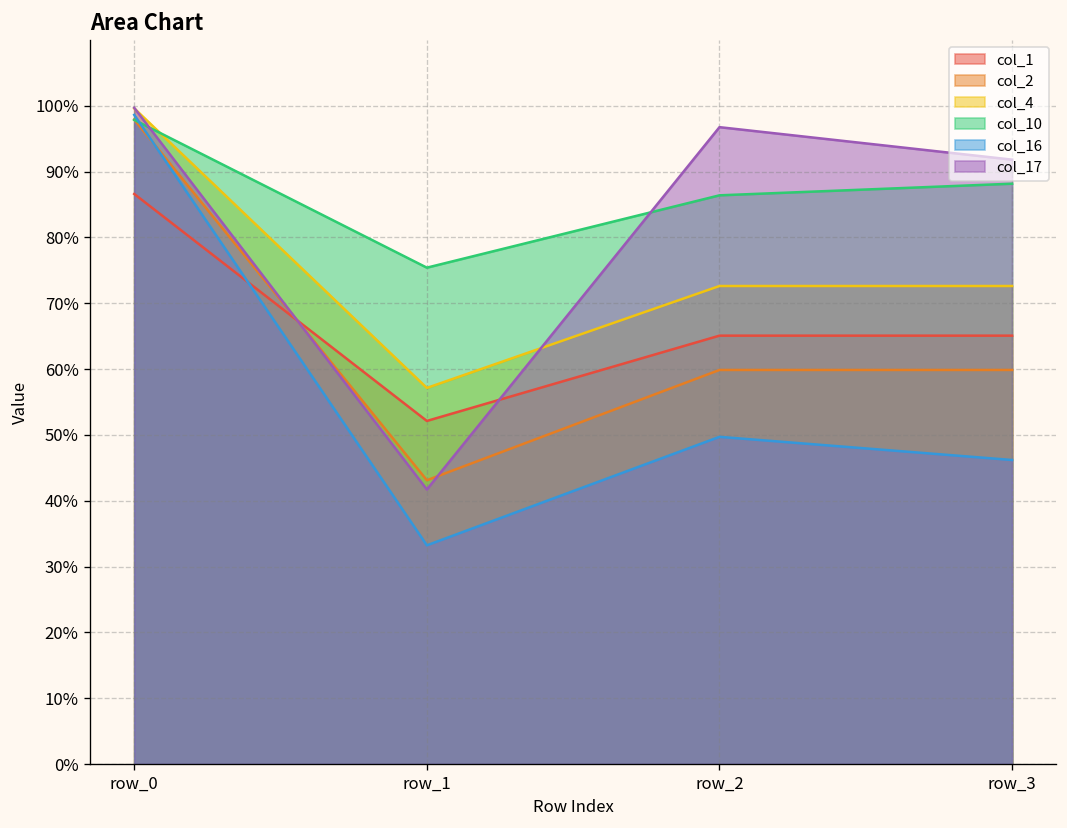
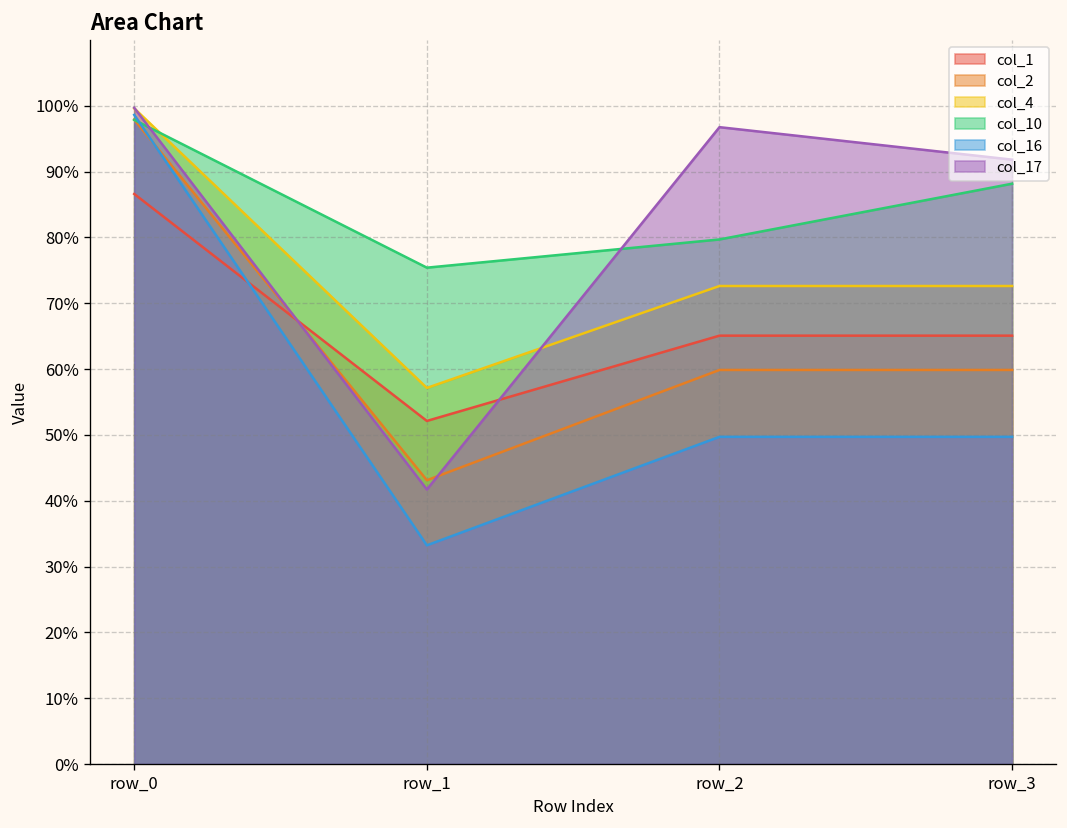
col_10, row_2: 86% -> 80%
col_16, row_3: 46% -> 50%
